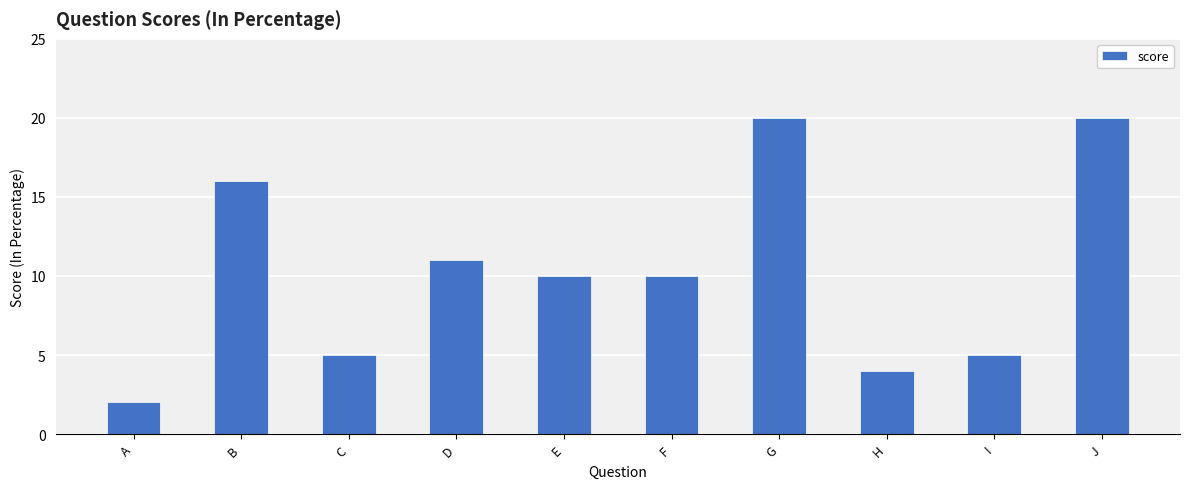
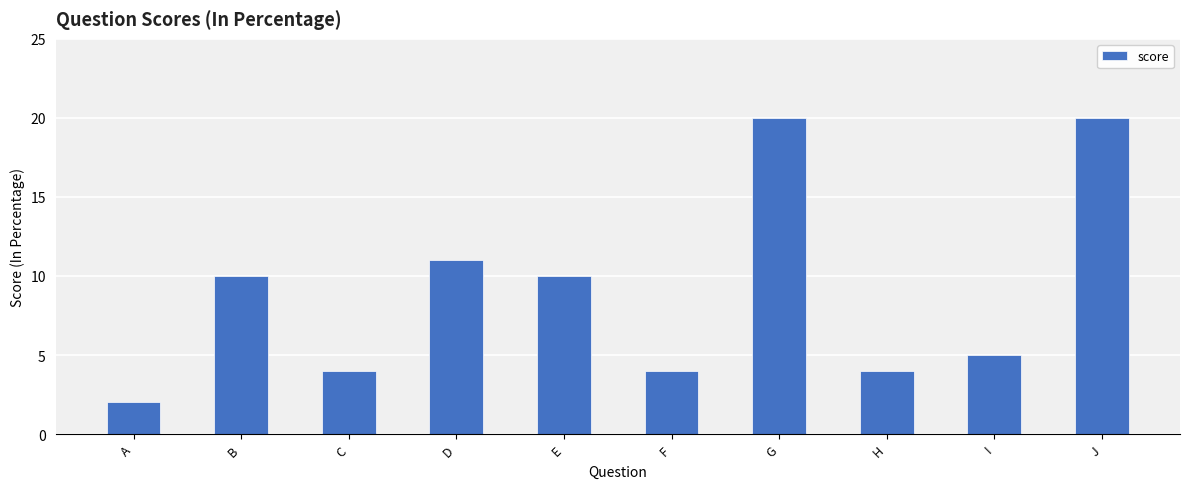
B: 16 -> 10
C: 5 -> 4
F: 10 -> 4
